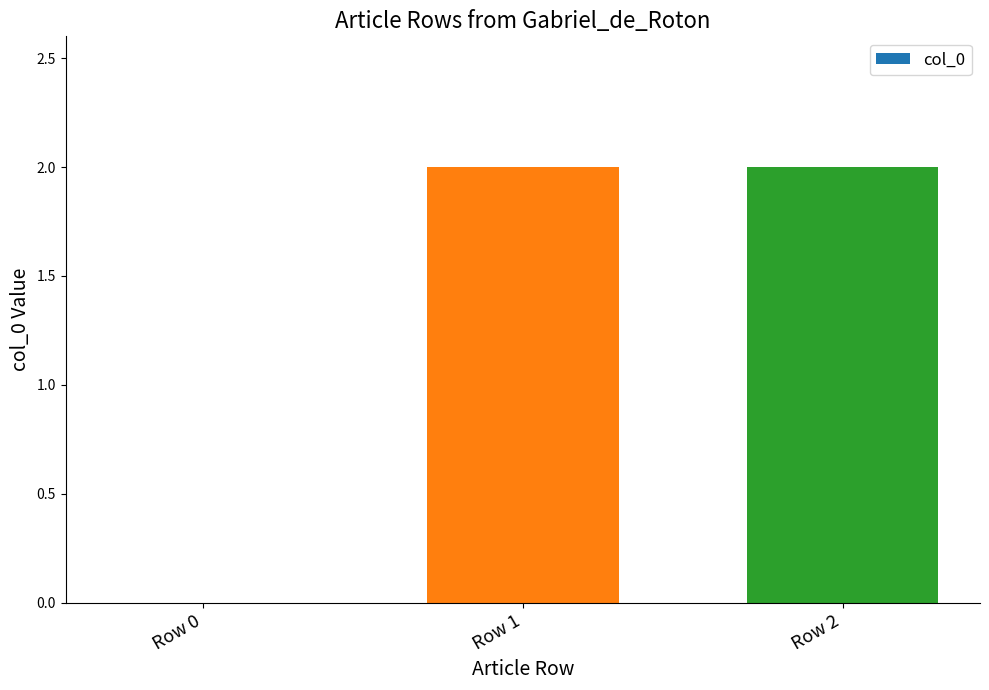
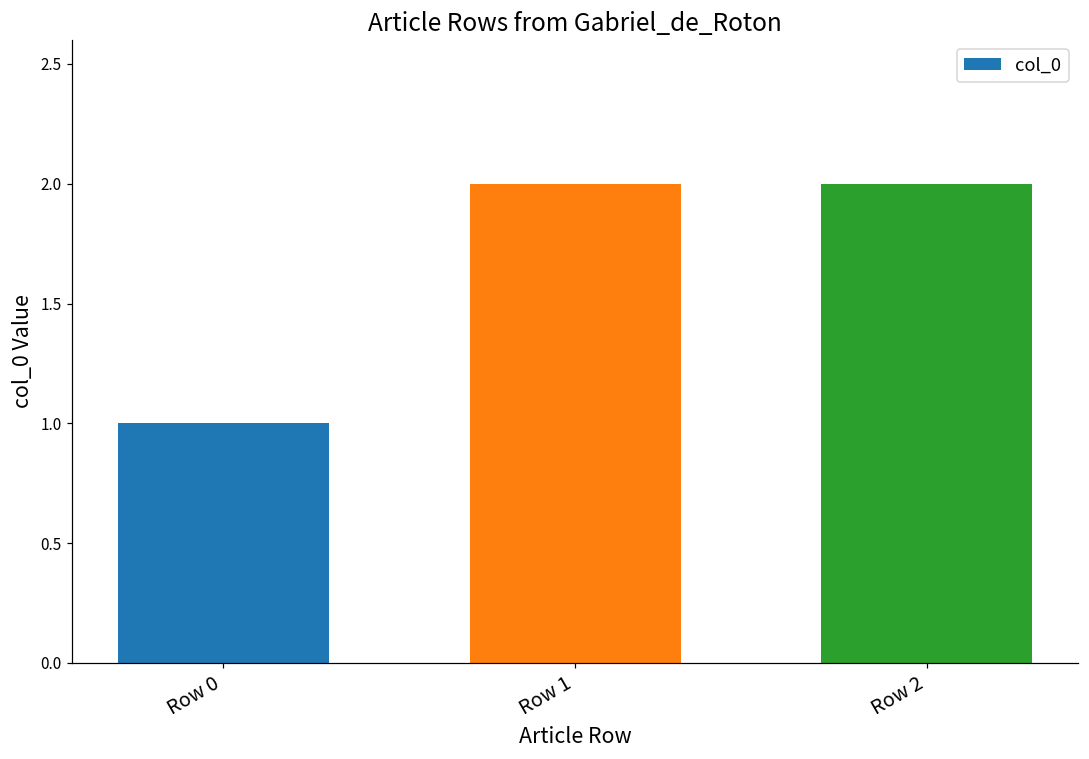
Row 0: 0 -> 1
